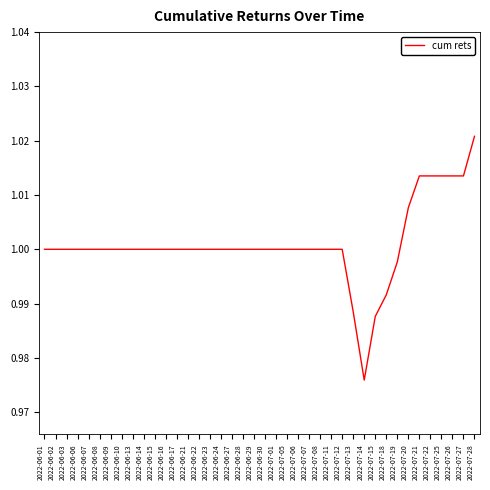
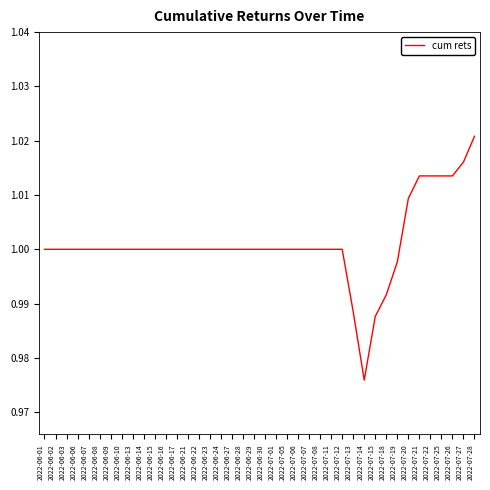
2022-07-20: 1.008 -> 1.009
2022-07-27: 1.014 -> 1.016
